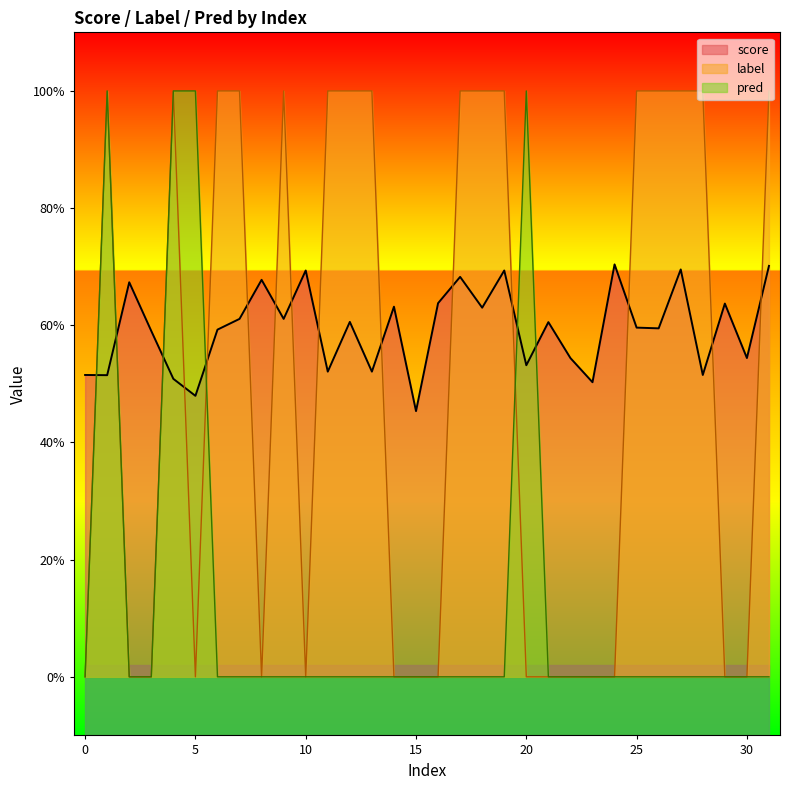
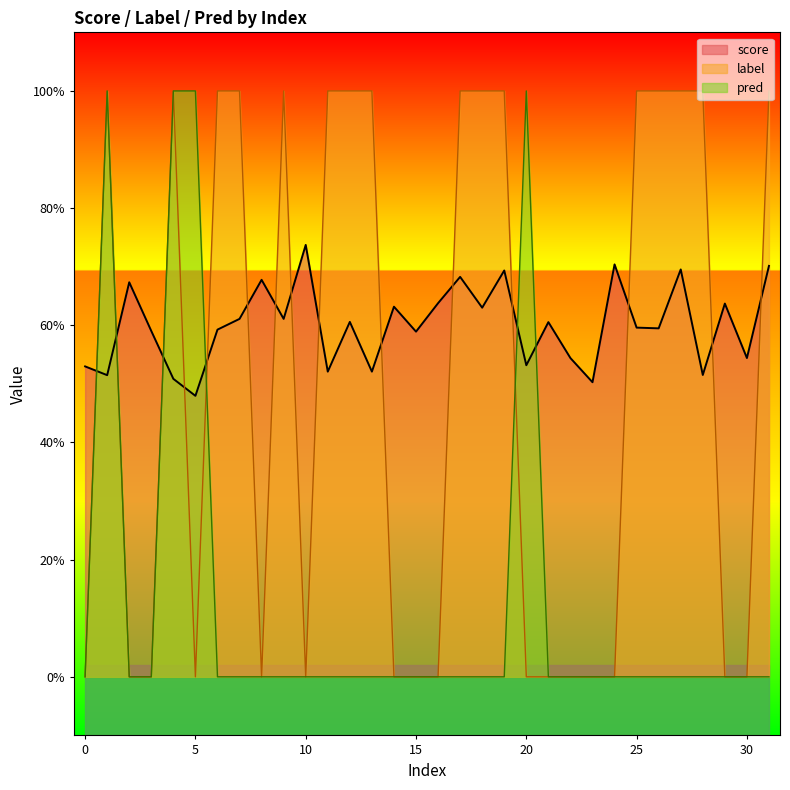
score, 0: 52% -> 53%
score, 10: 69% -> 74%
score, 15: 45% -> 59%
